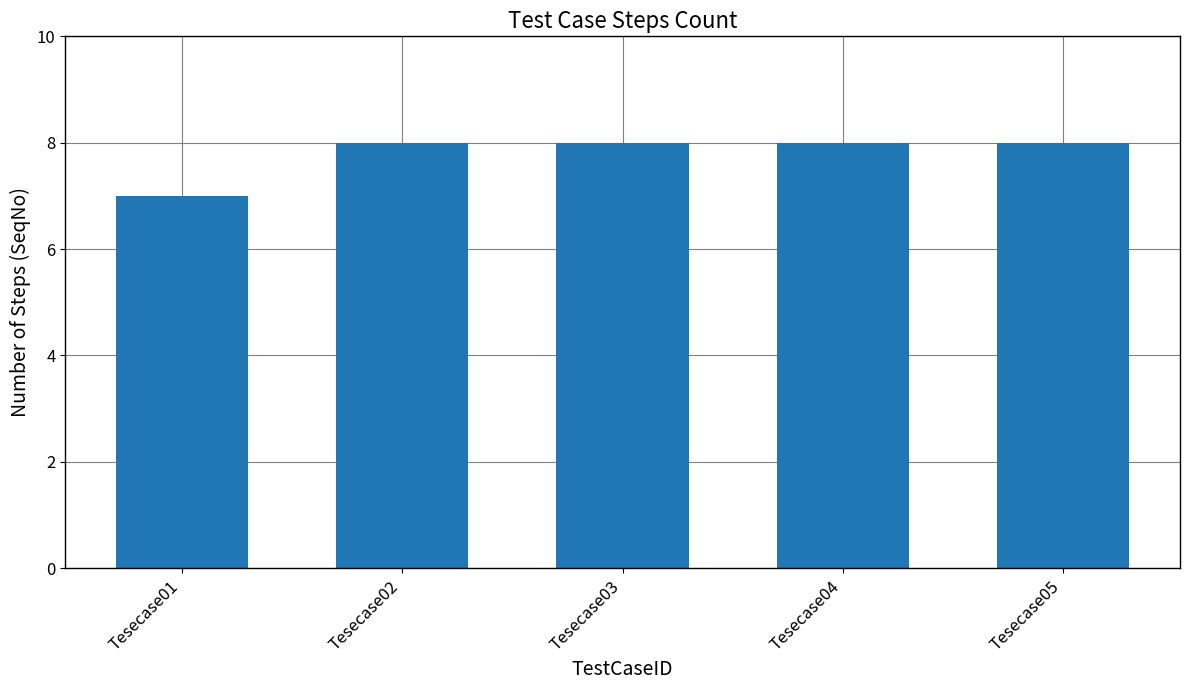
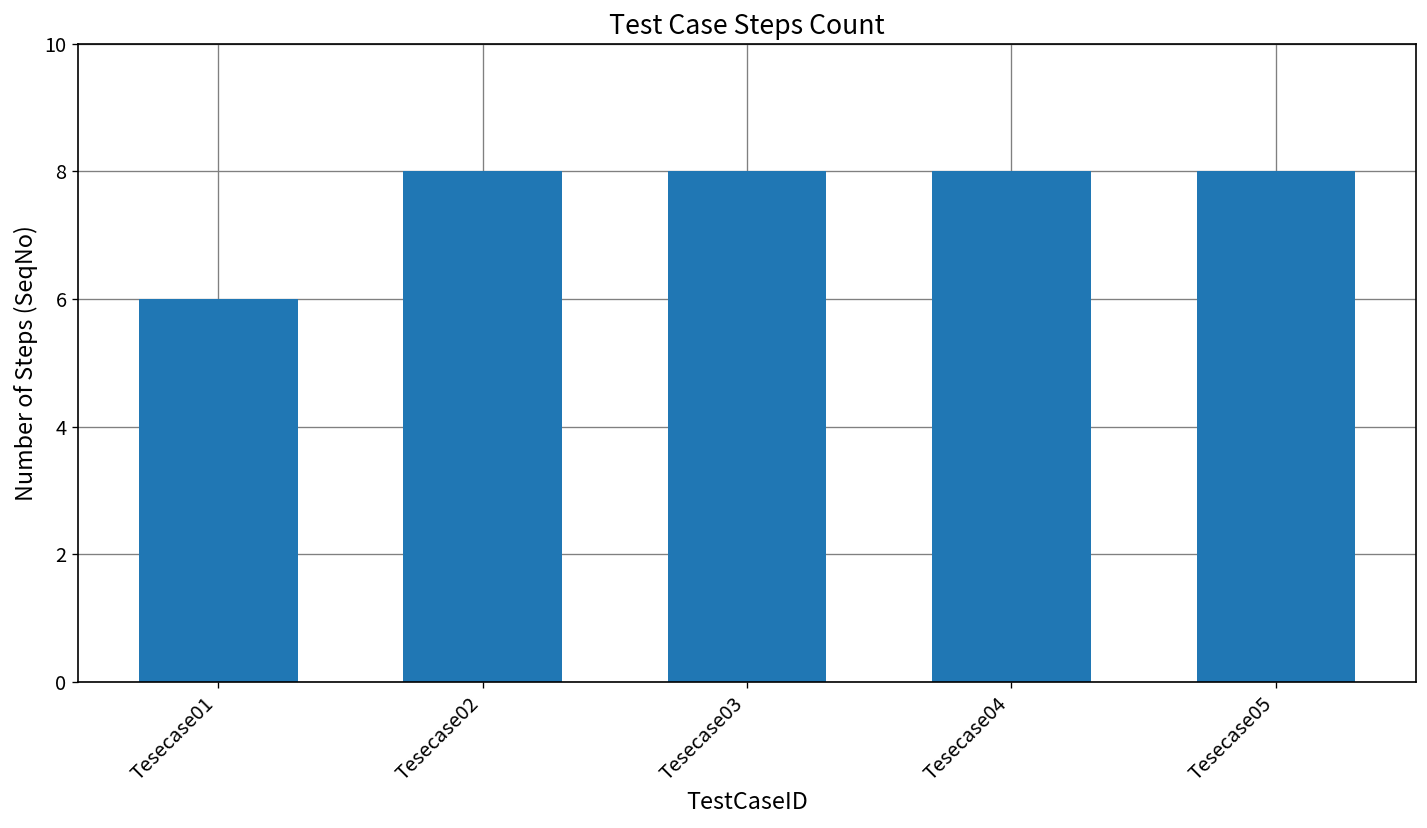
Tesecase01: 7 -> 6
